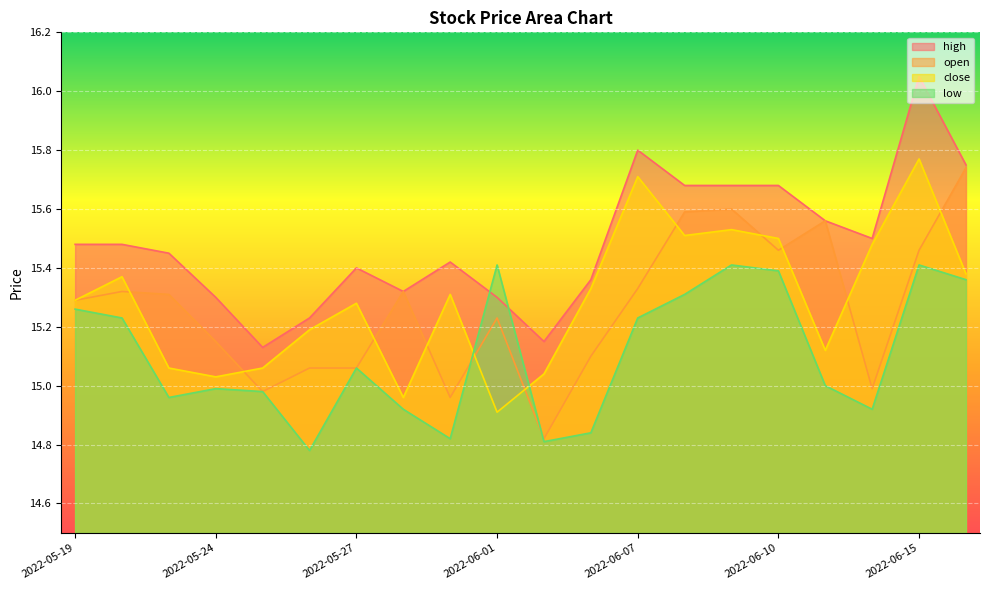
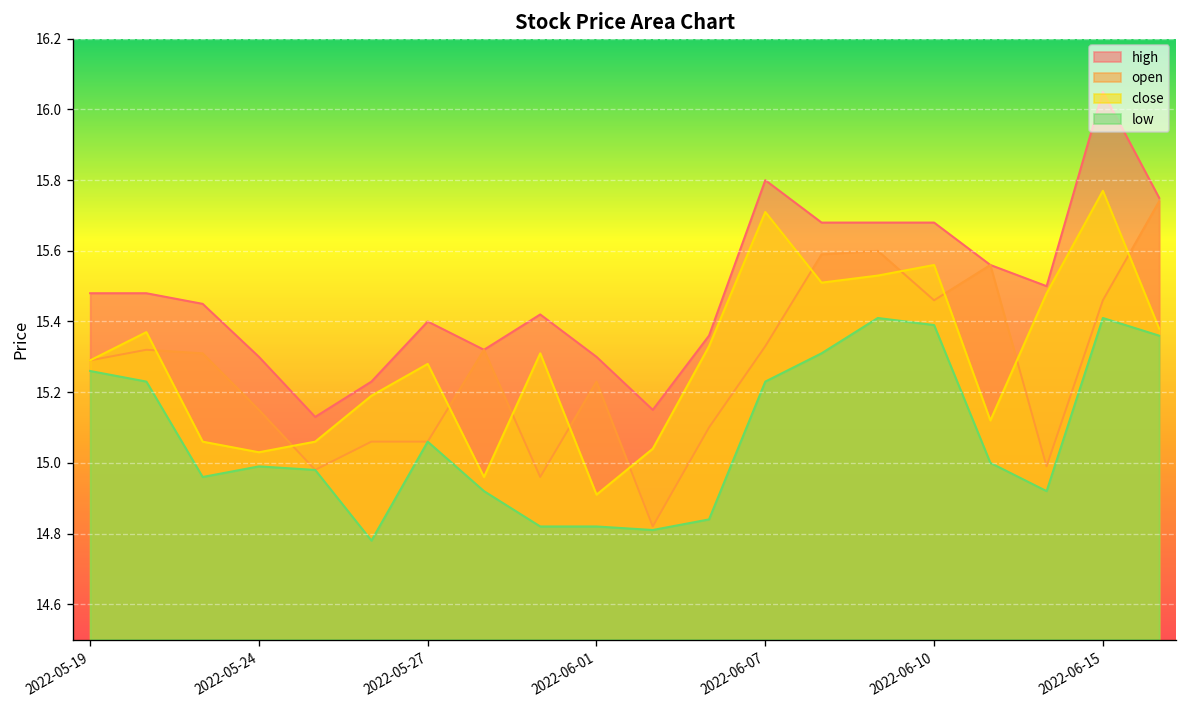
low, 2022-06-01: 15.41 -> 14.82
close, 2022-06-10: 15.50 -> 15.56
